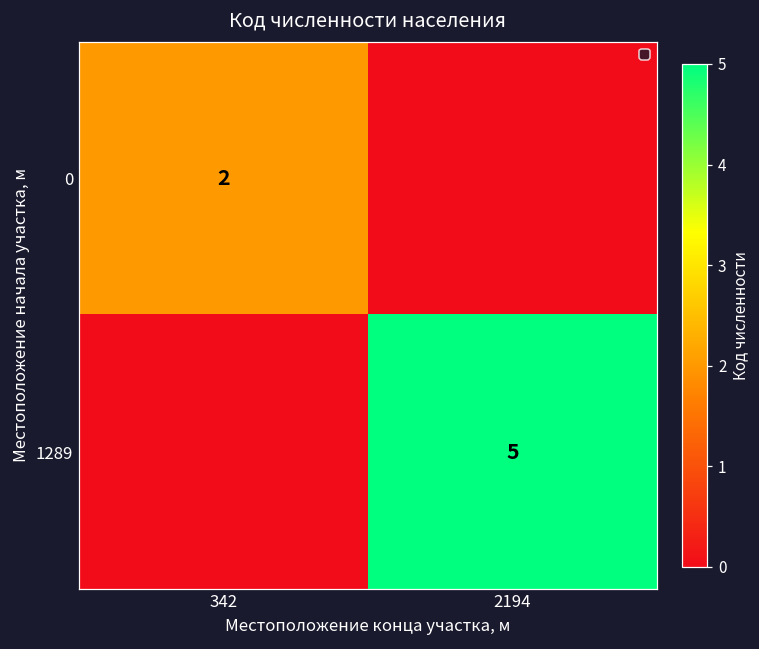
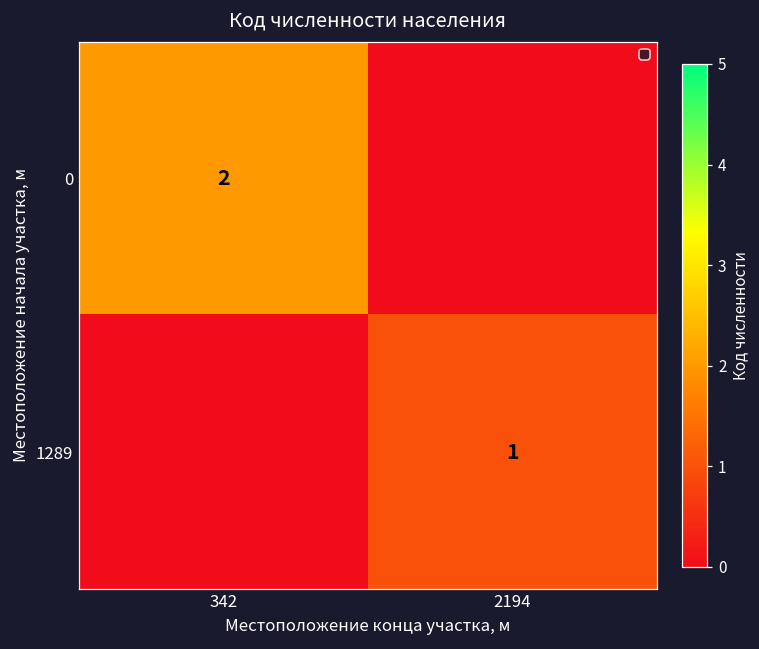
1289, 2194: 5 -> 1
